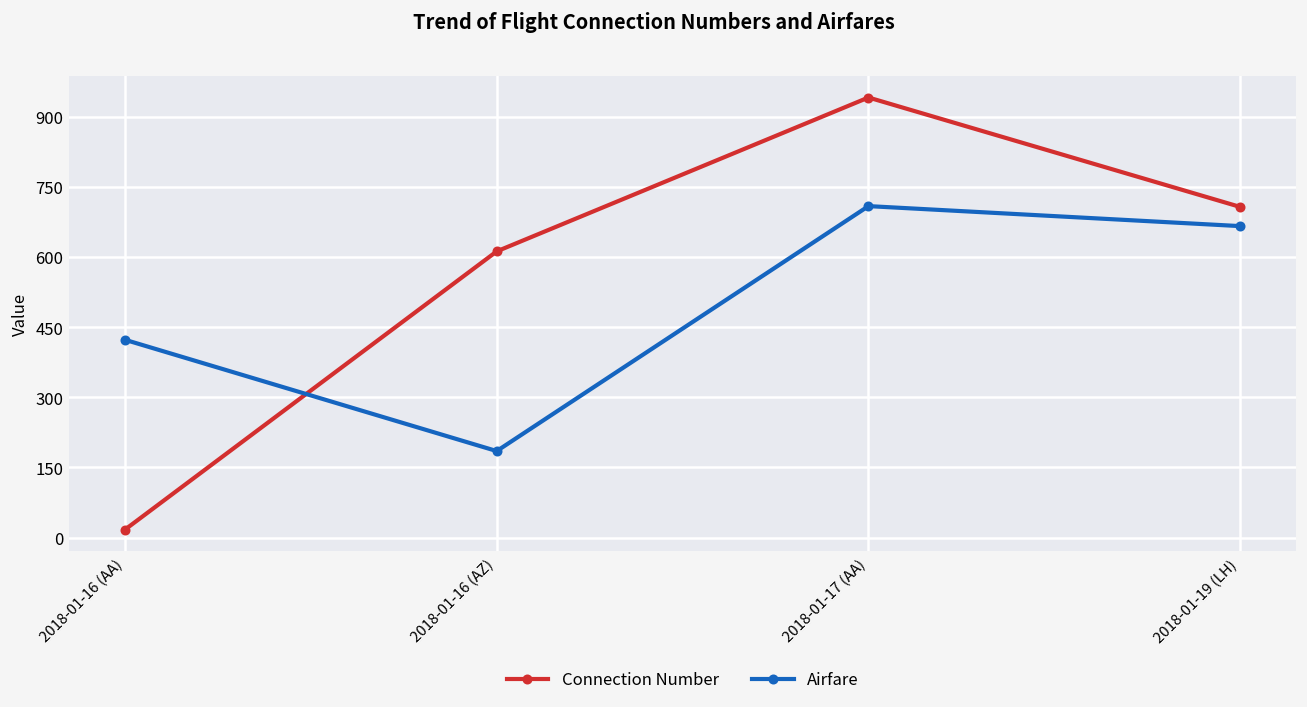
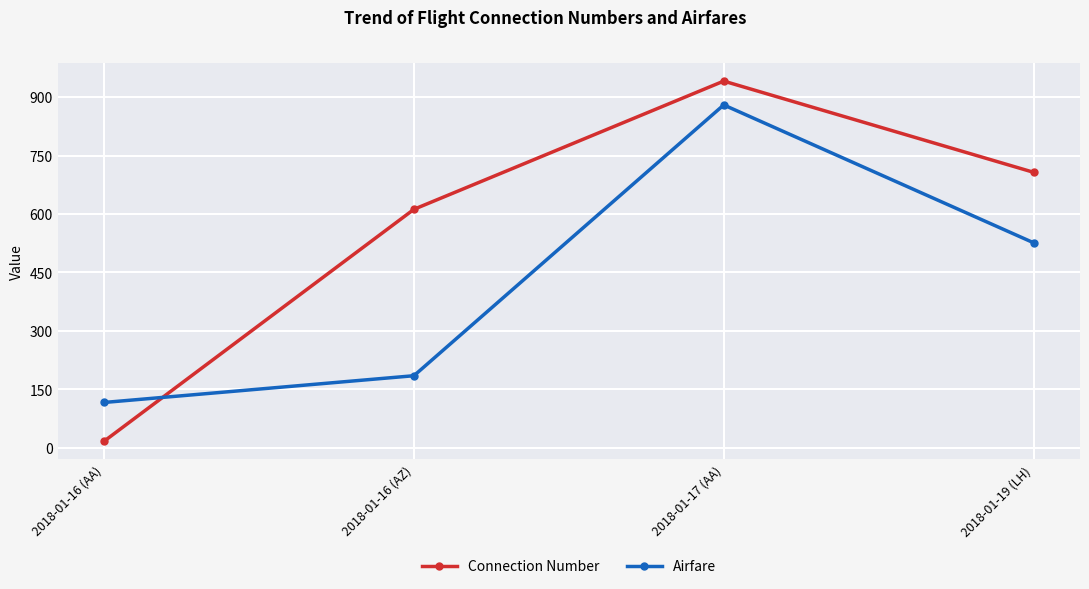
Airfare, 2018-01-16 (AA): 420 -> 120
Airfare, 2018-01-17 (AA): 710 -> 880
Airfare, 2018-01-19 (LH): 670 -> 530
